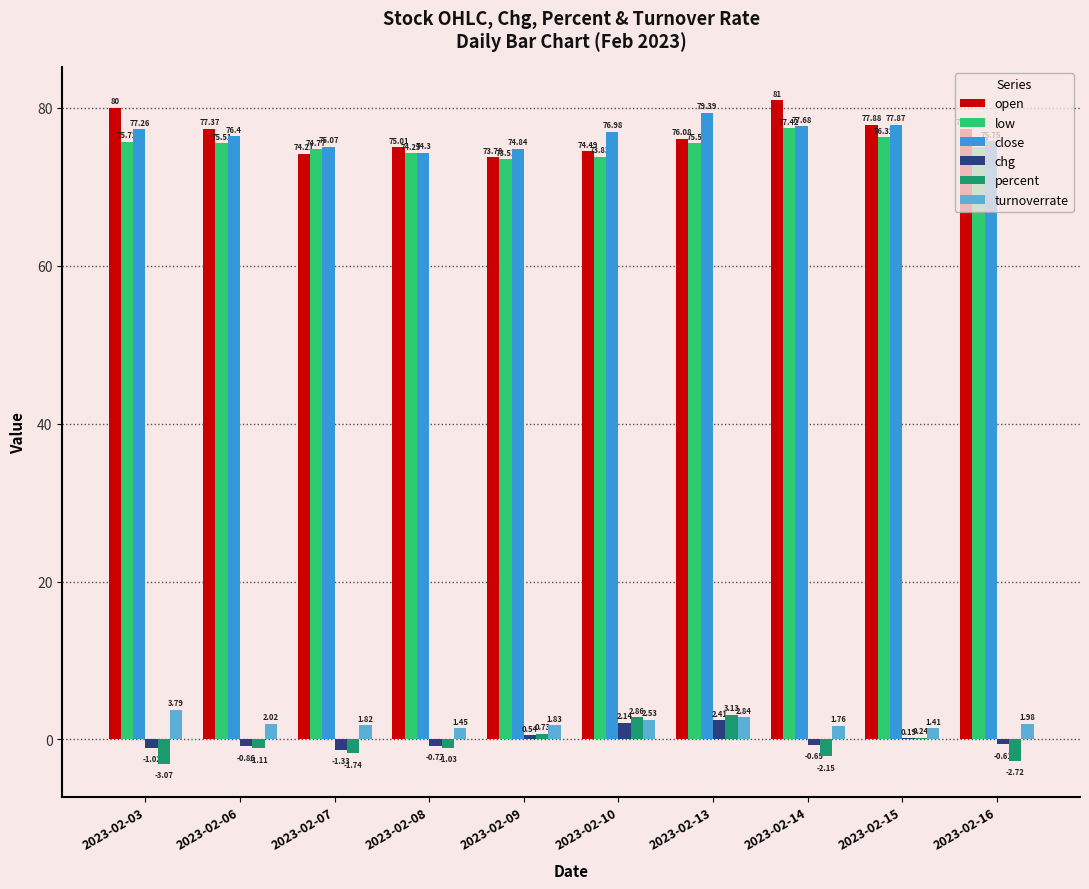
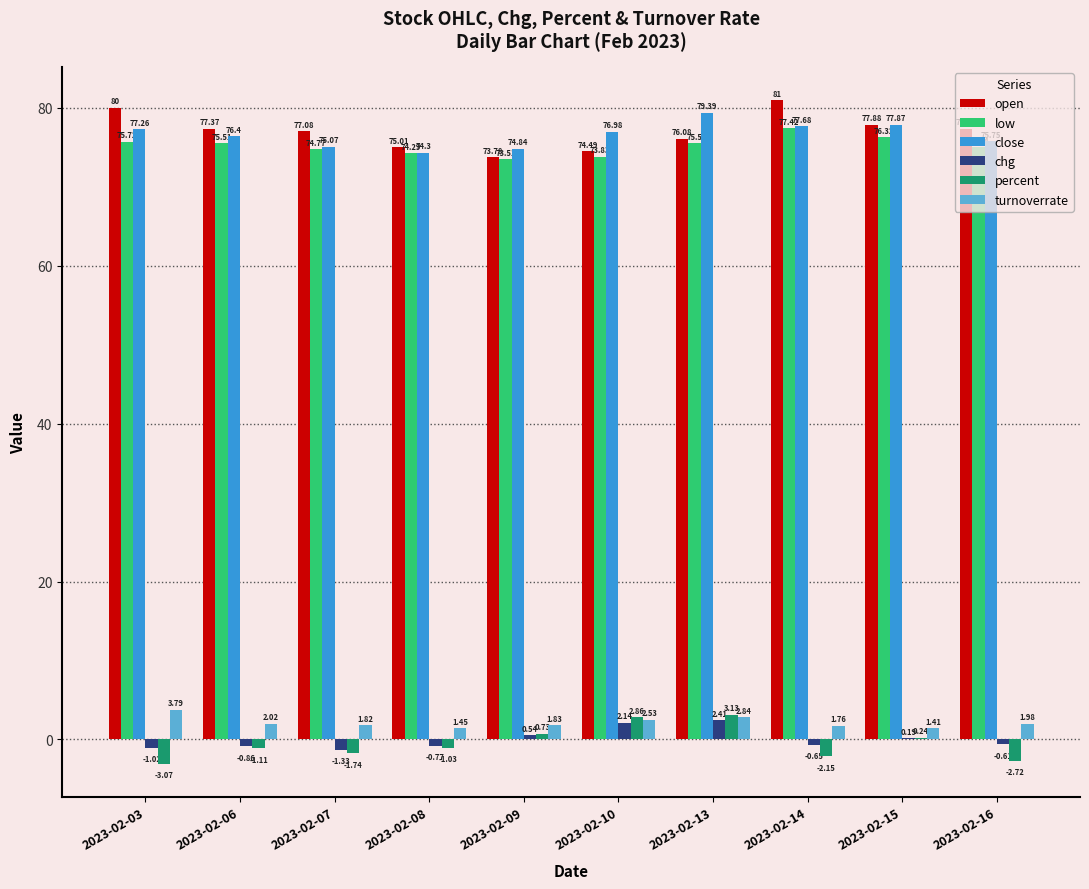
open, 2023-02-07: 74.21 -> 77.08
